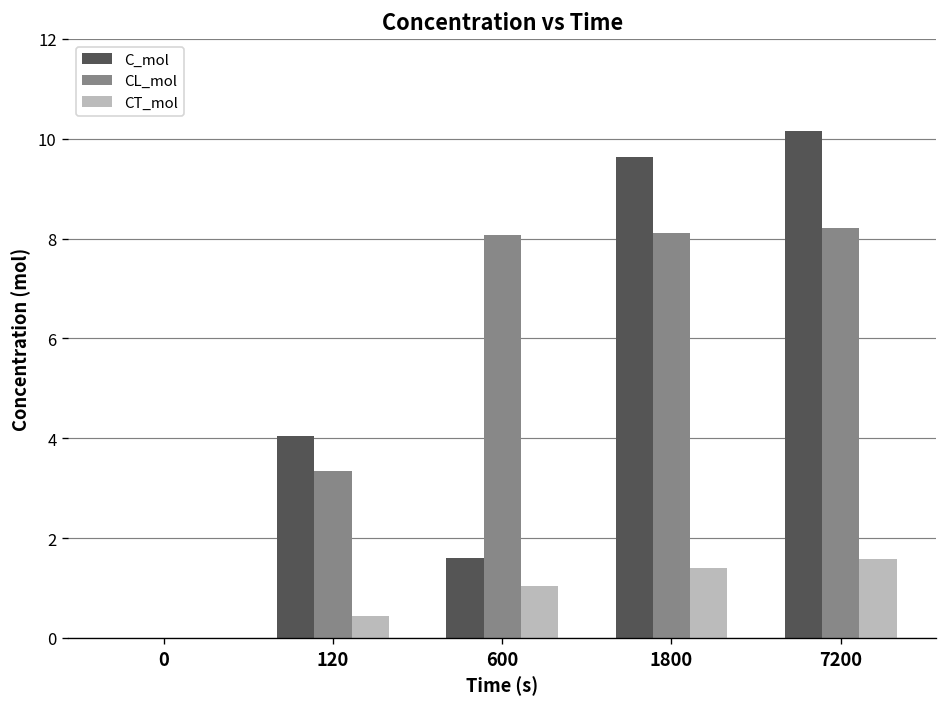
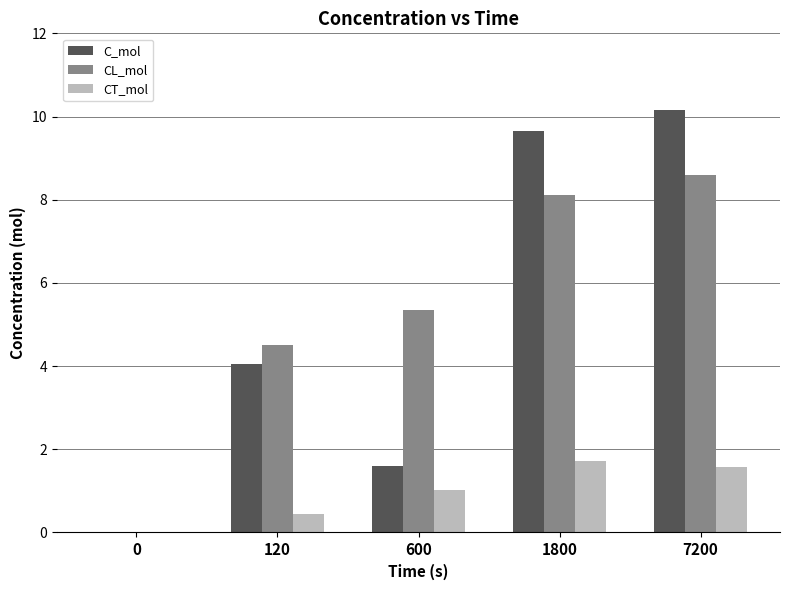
CL_mol, 120: 3.3 -> 4.5
CL_mol, 600: 8.1 -> 5.3
CT_mol, 1800: 1.4 -> 1.7
CL_mol, 7200: 8.2 -> 8.6
